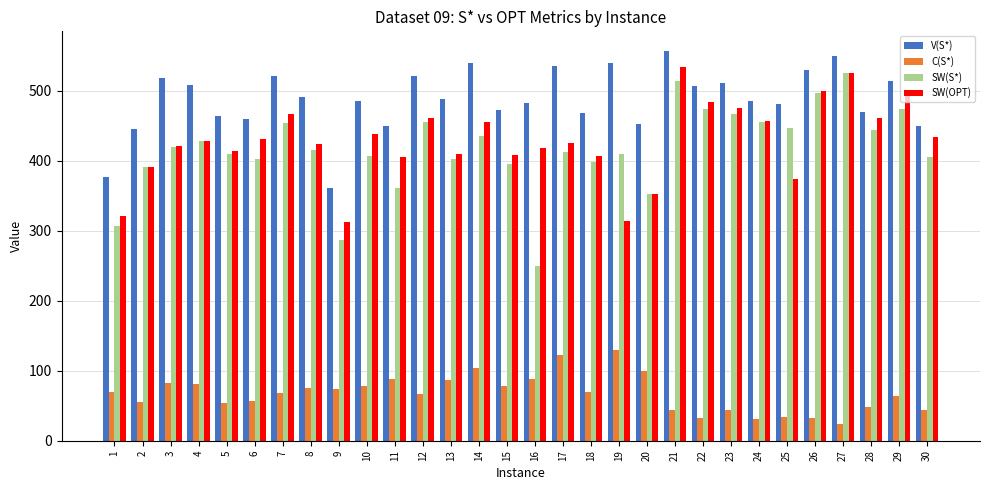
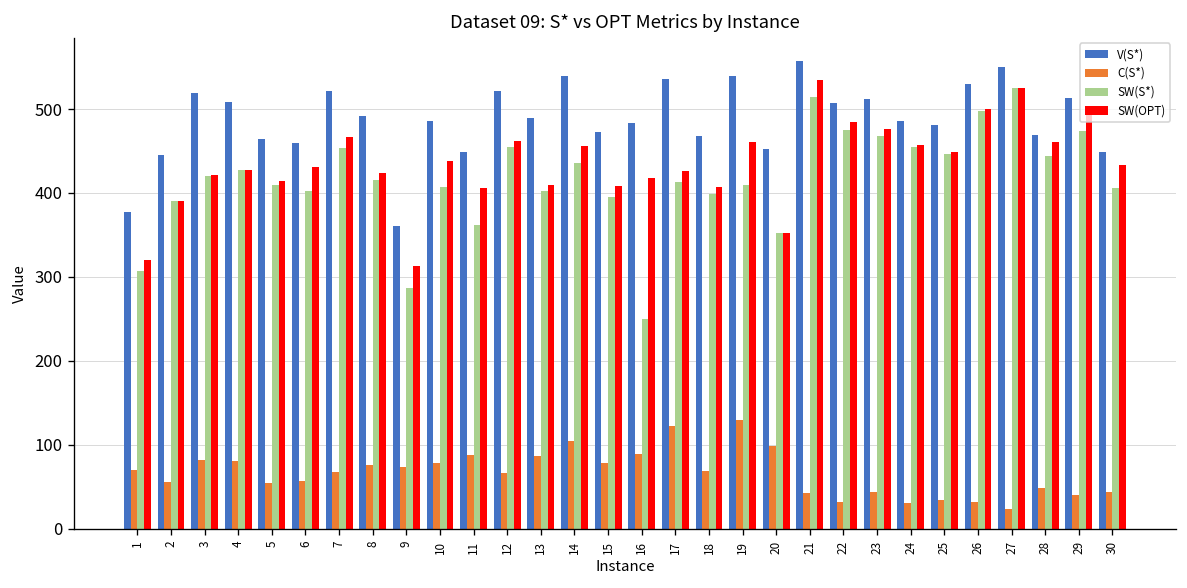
SW(OPT), 19: 310 -> 460
SW(OPT), 25: 370 -> 450
C(S*), 29: 60 -> 40
